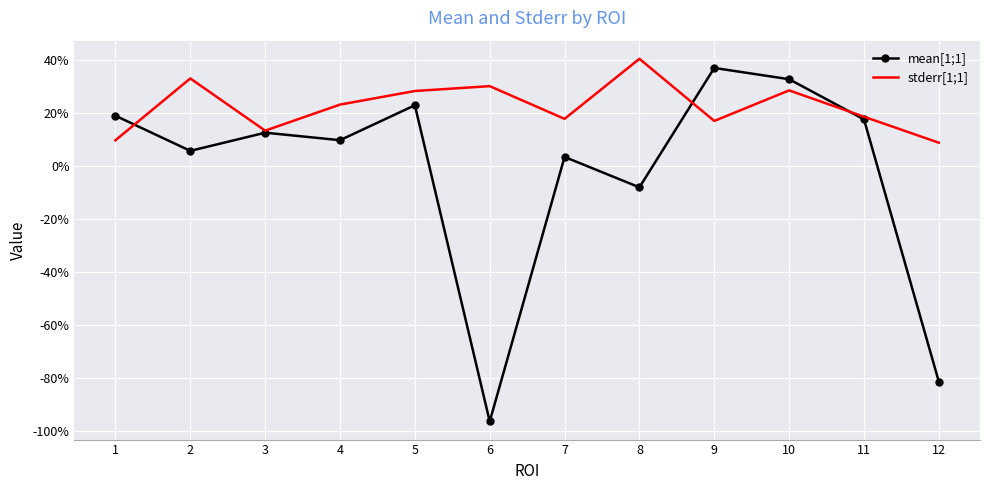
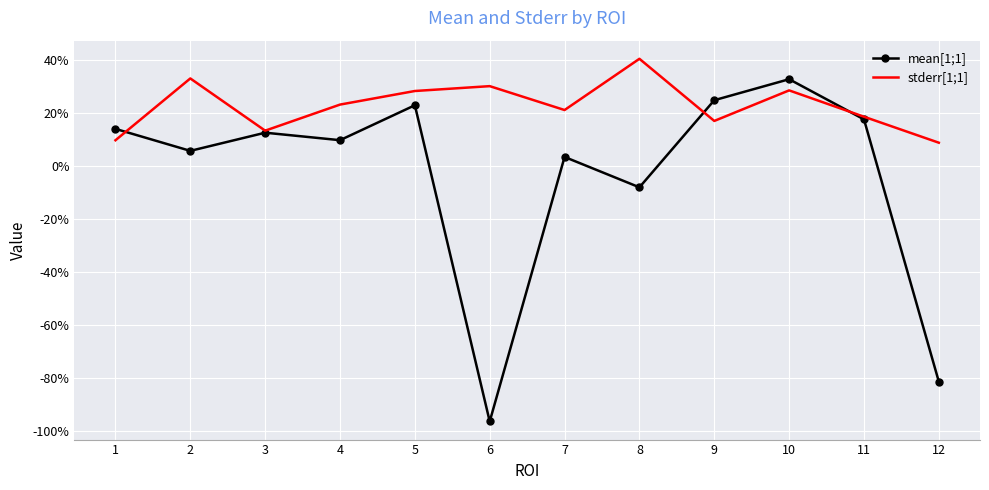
mean[1;1], 1: 19% -> 14%
stderr[1;1], 7: 18% -> 21%
mean[1;1], 9: 37% -> 25%
